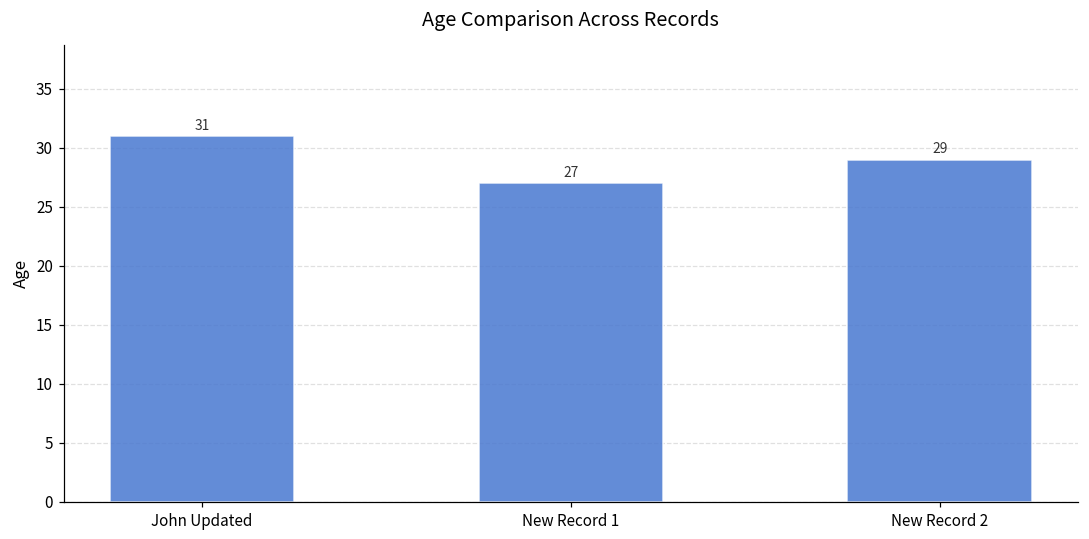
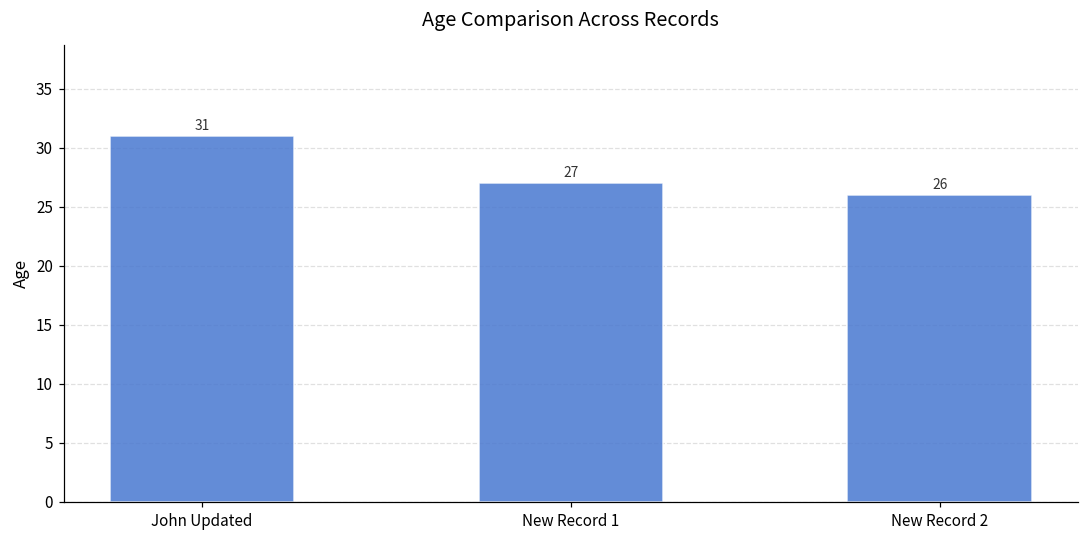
New Record 2: 29 -> 26
